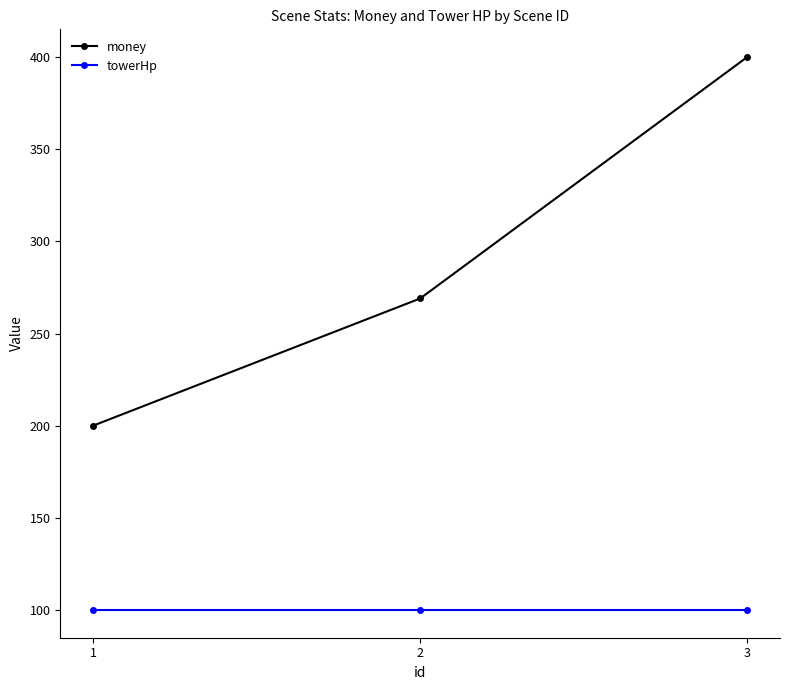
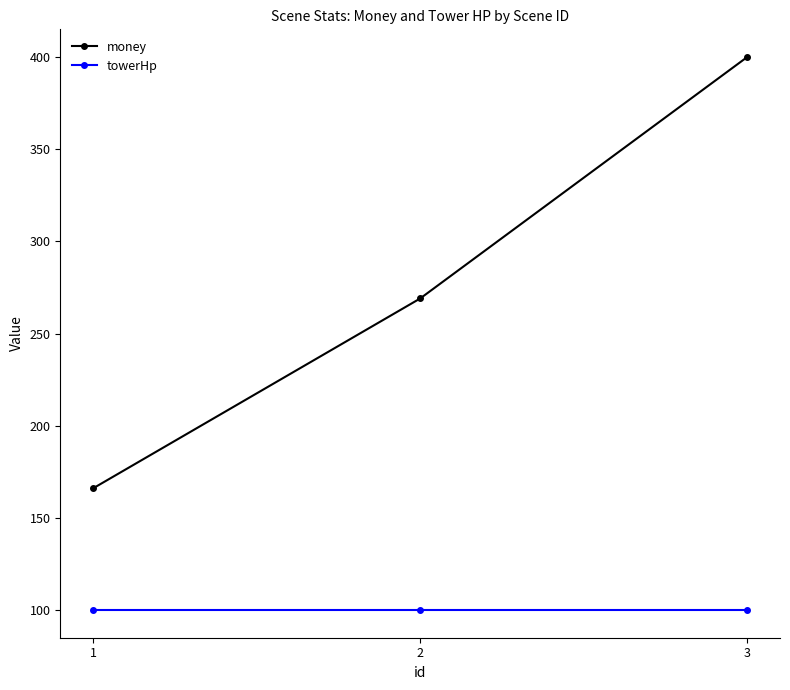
money, 1: 200 -> 166
